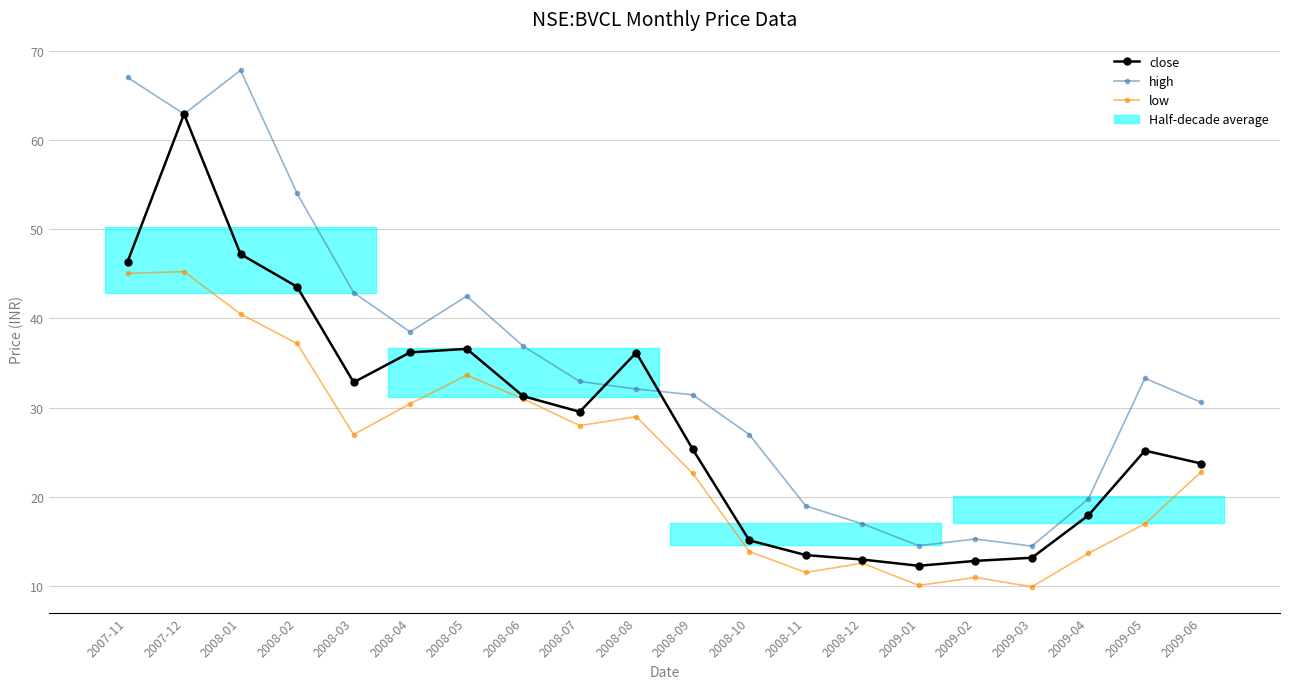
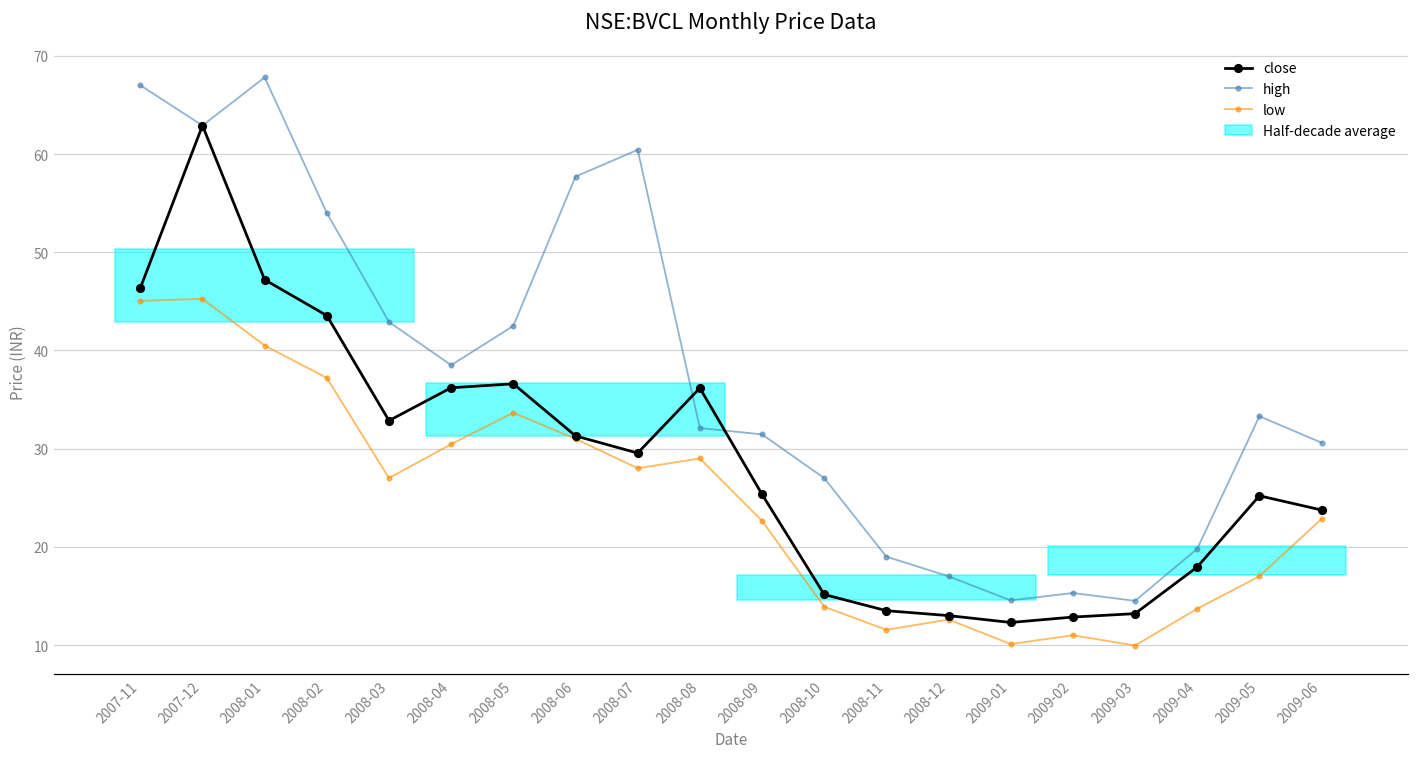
high, 2008-06: 37 -> 58
high, 2008-07: 33 -> 60
